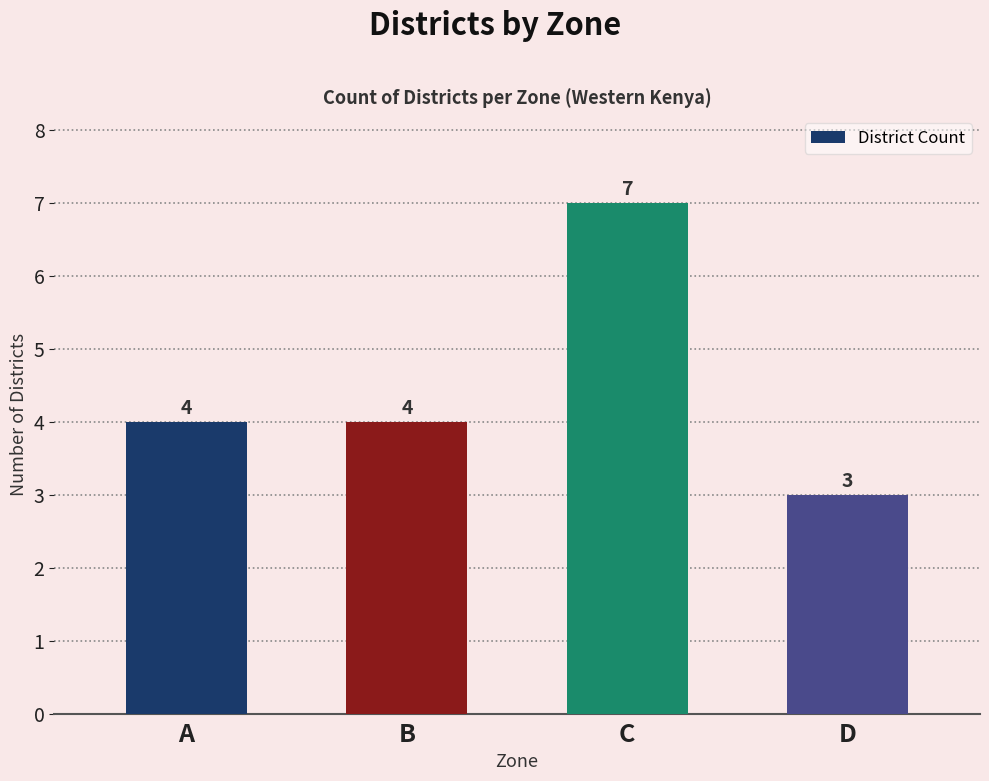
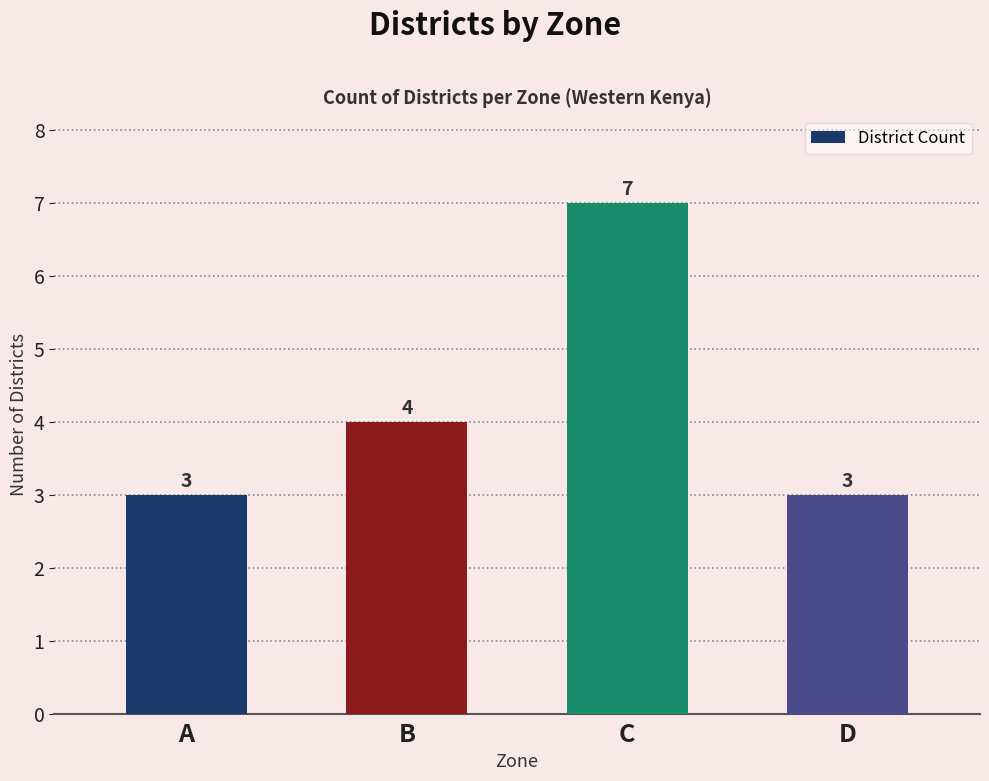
A: 4 -> 3
